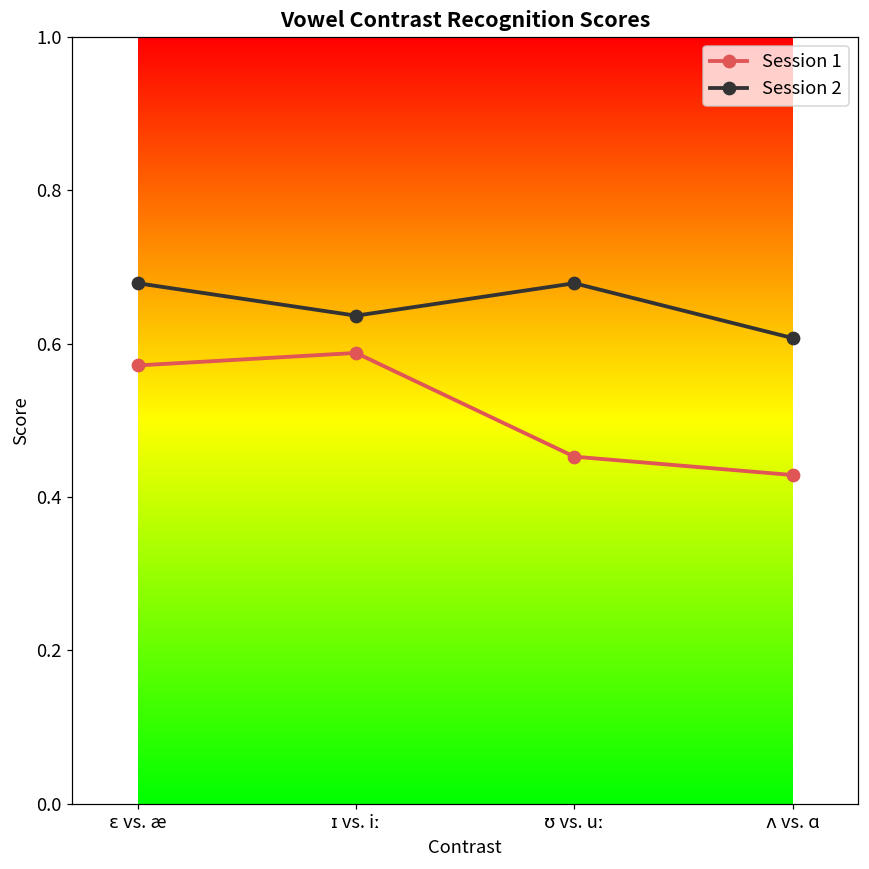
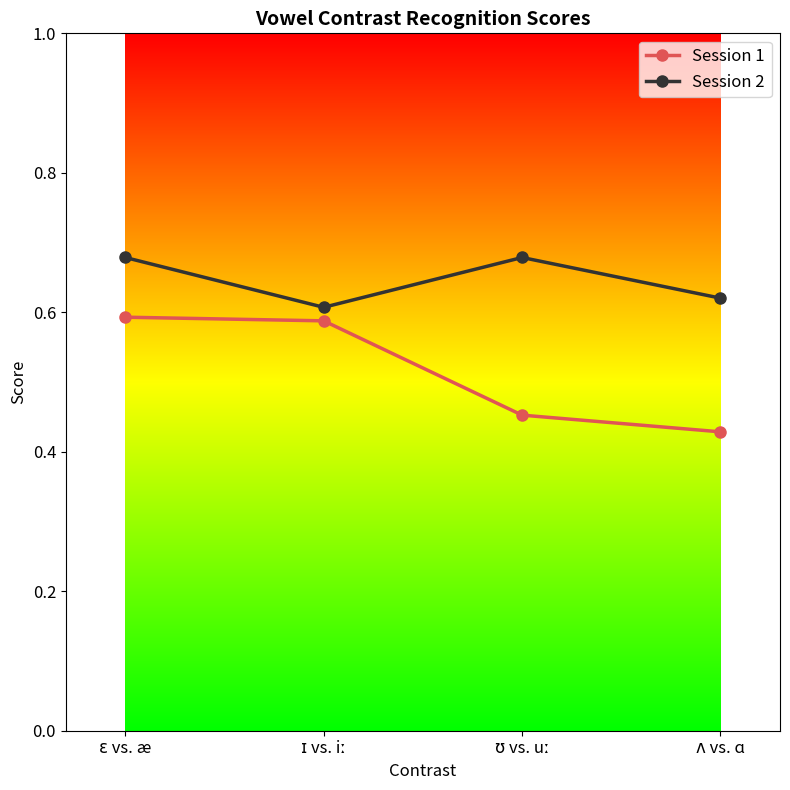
Session 1, ɛ vs. æ: 0.57 -> 0.59
Session 2, ɪ vs. iː: 0.64 -> 0.61
Session 2, ʌ vs. ɑ: 0.61 -> 0.62
